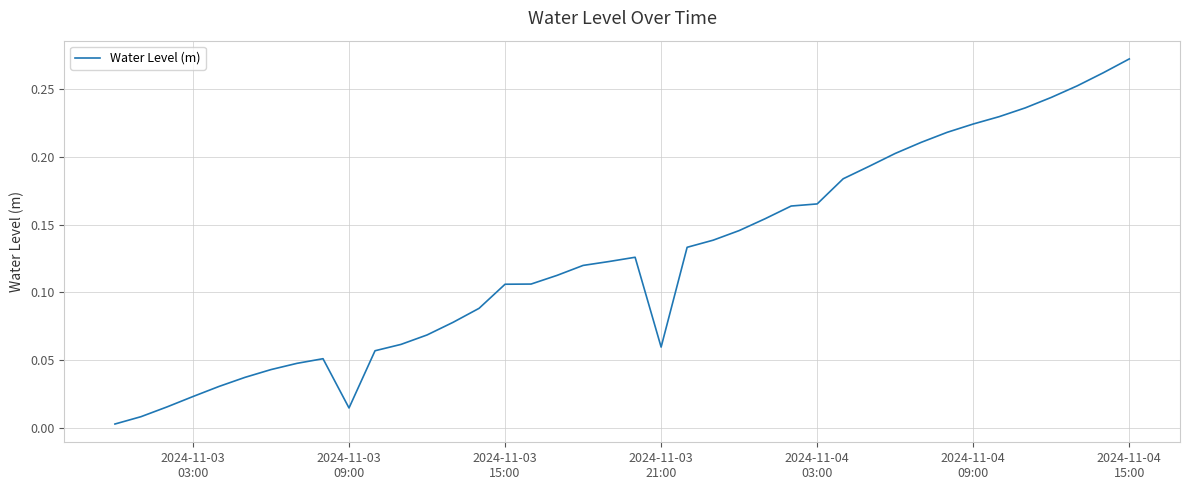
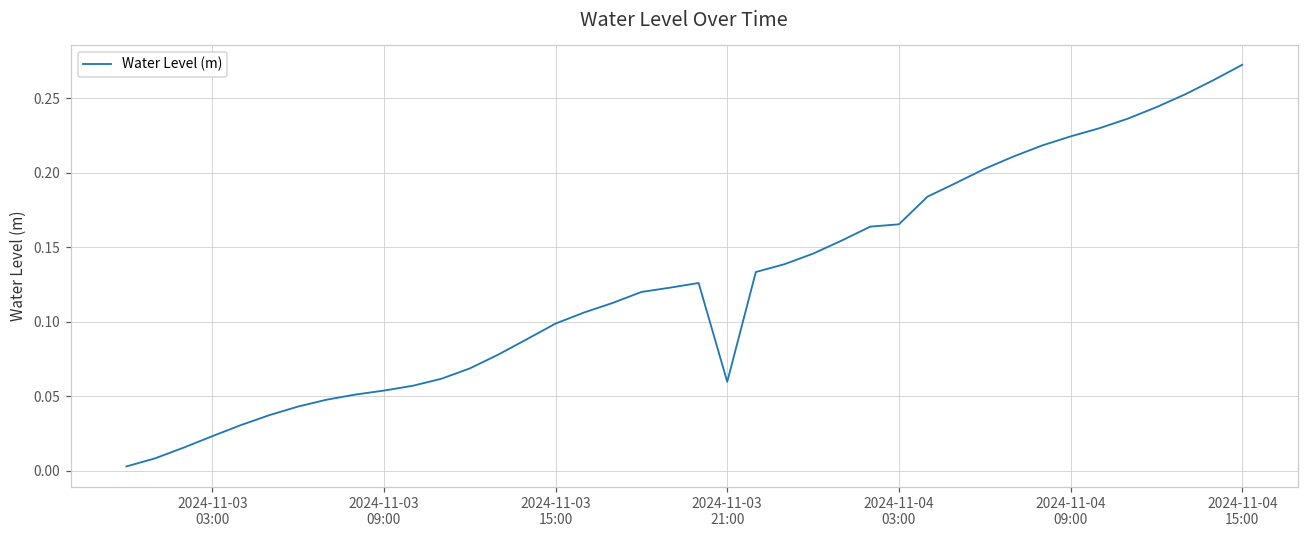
2024-11-03 09:00: 0.015 -> 0.054
2024-11-03 15:00: 0.106 -> 0.099
